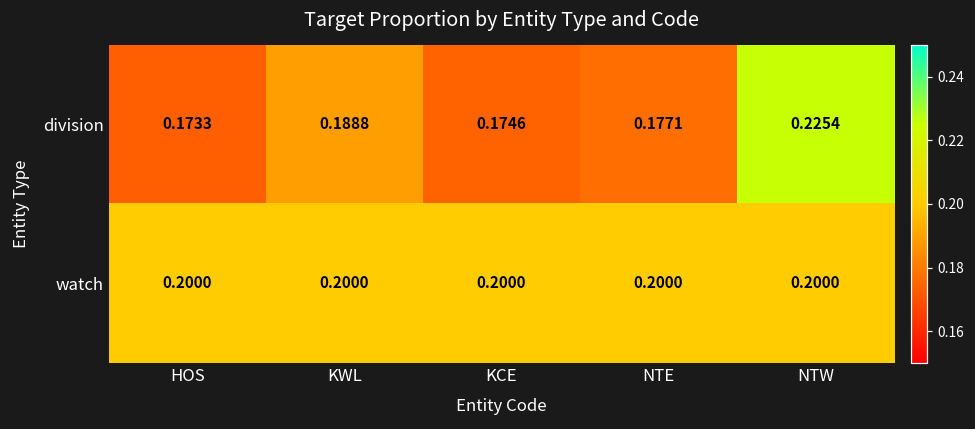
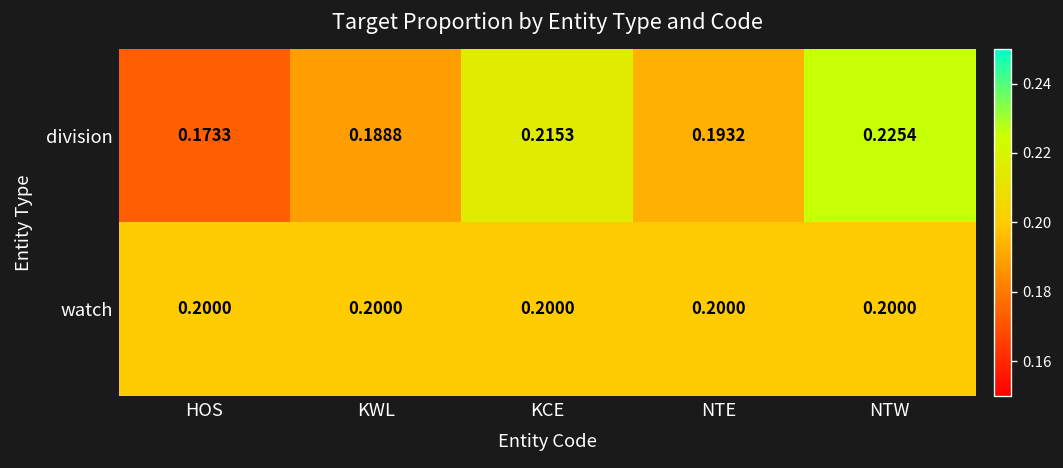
division, KCE: 0.1746 -> 0.2153
division, NTE: 0.1771 -> 0.1932
